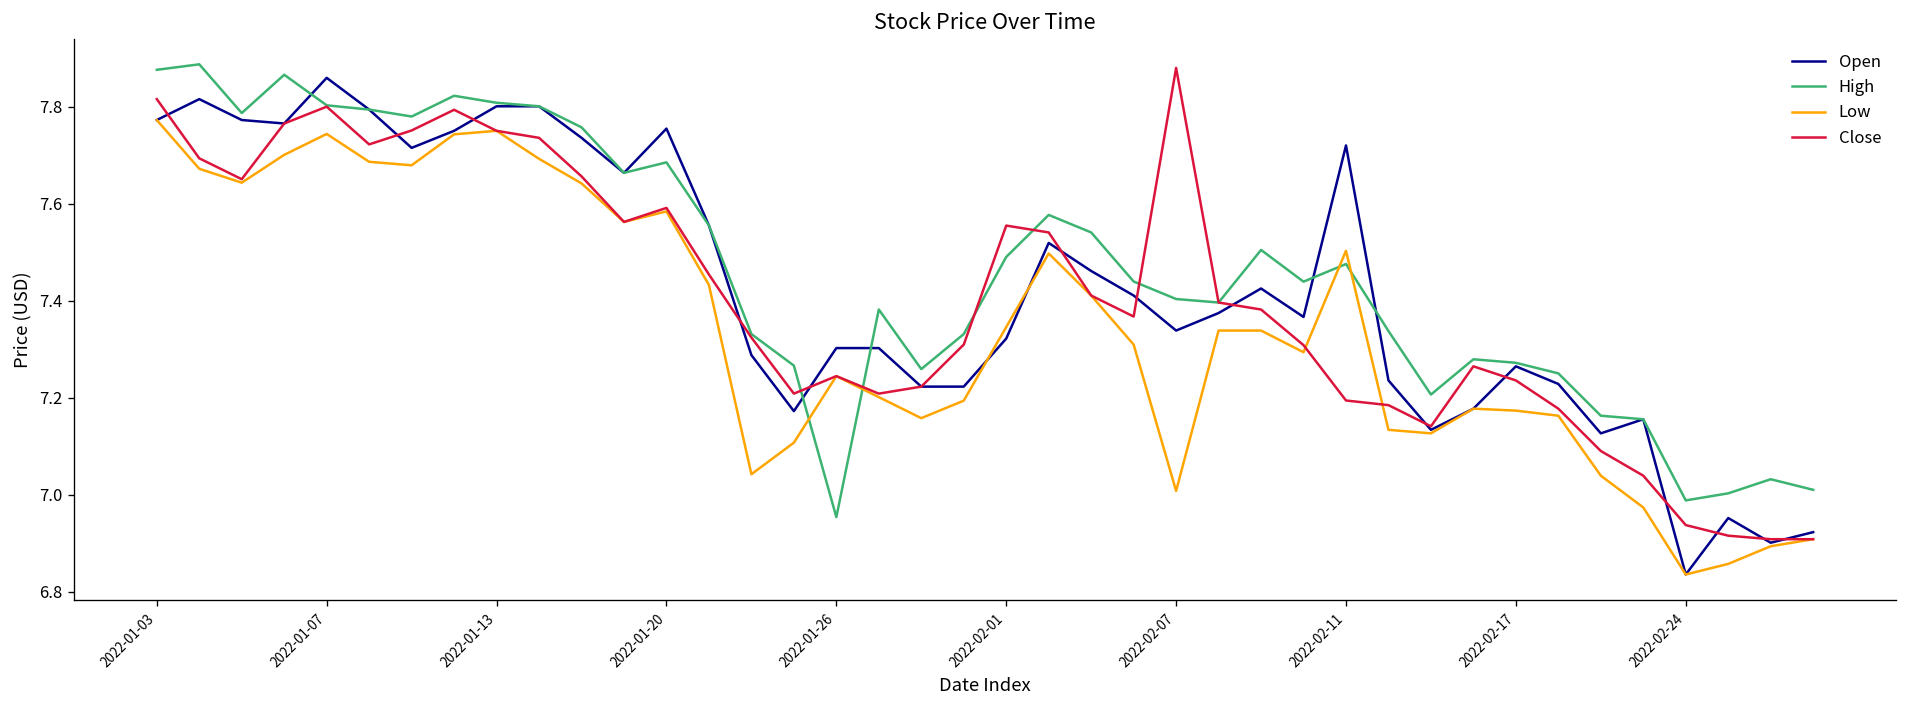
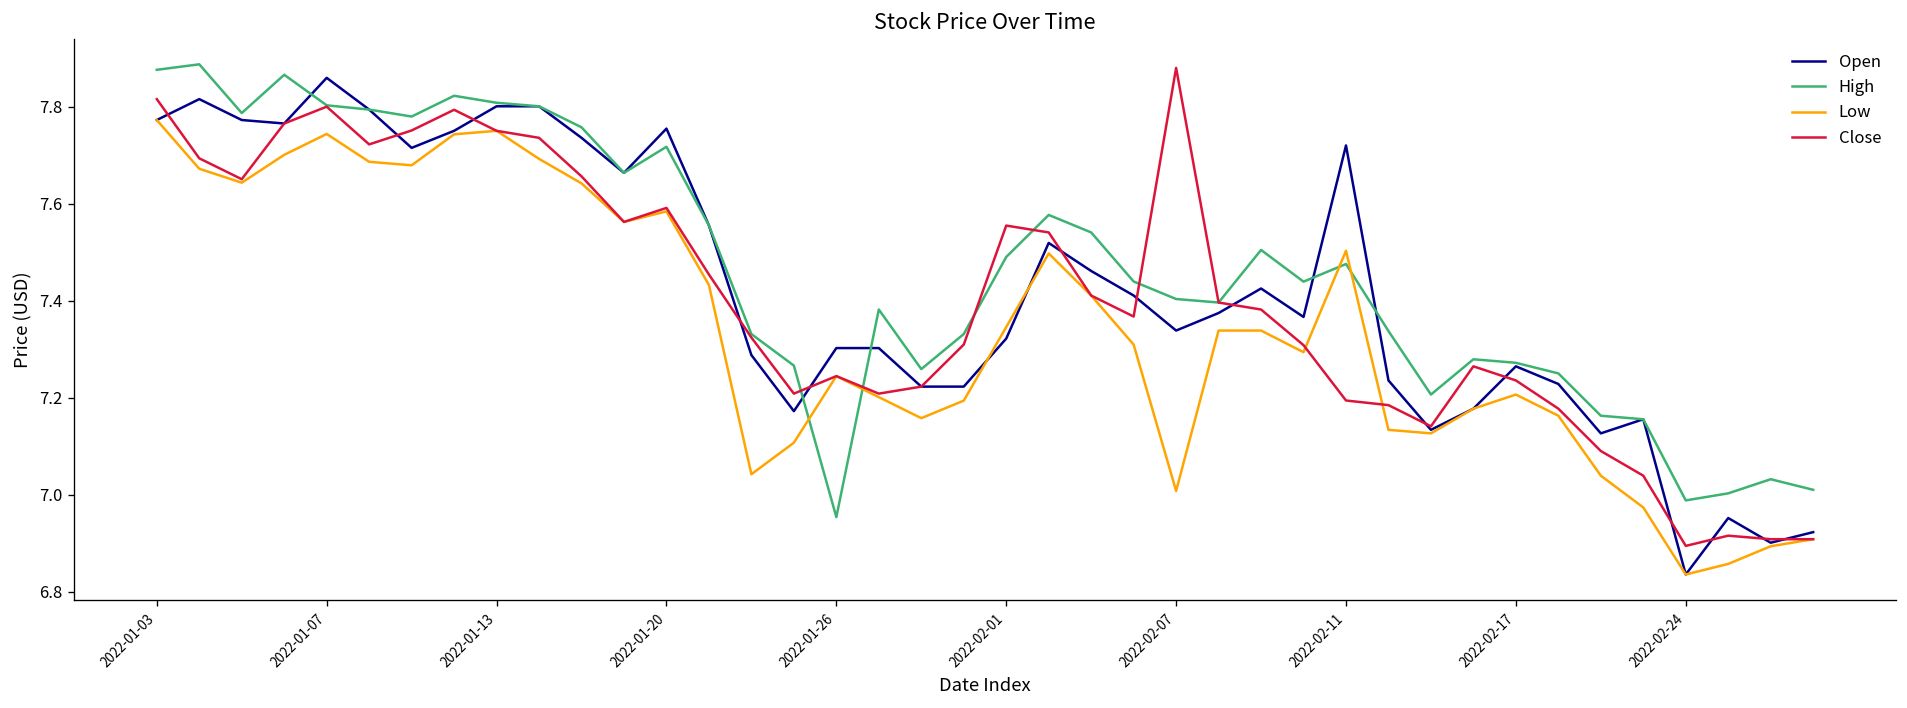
High, 2022-01-20: 7.69 -> 7.72
Low, 2022-02-17: 7.17 -> 7.21
Close, 2022-02-24: 6.94 -> 6.89
